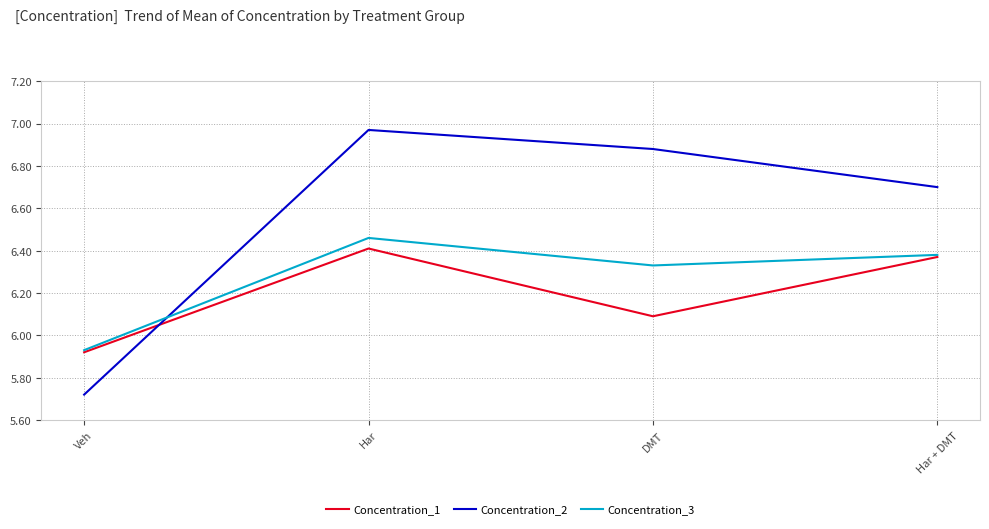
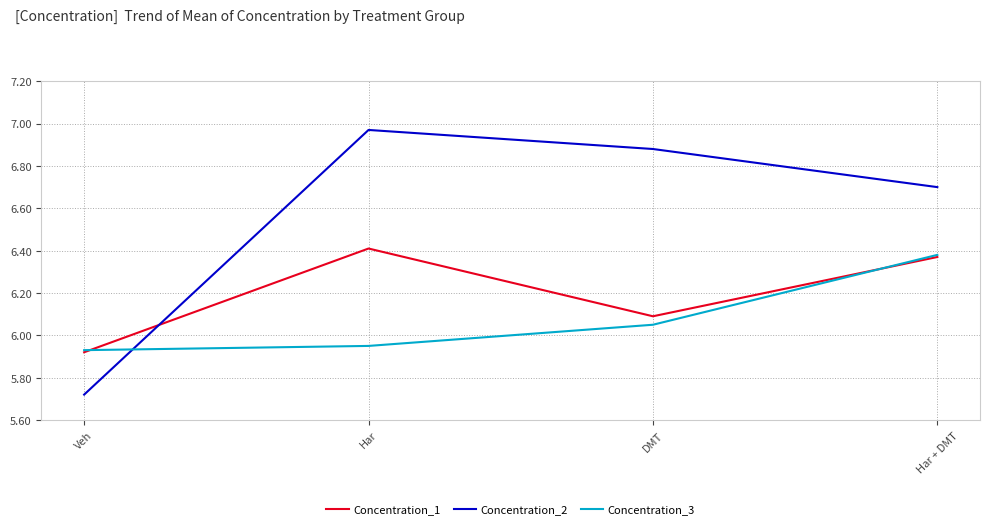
Concentration_3, Har: 6.46 -> 5.95
Concentration_3, DMT: 6.33 -> 6.05
